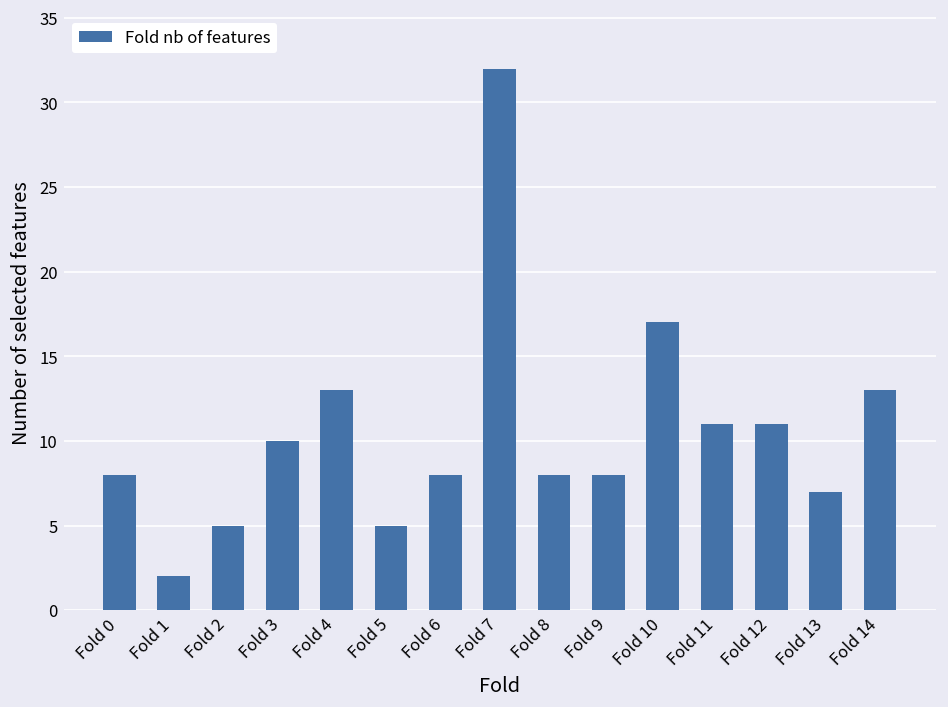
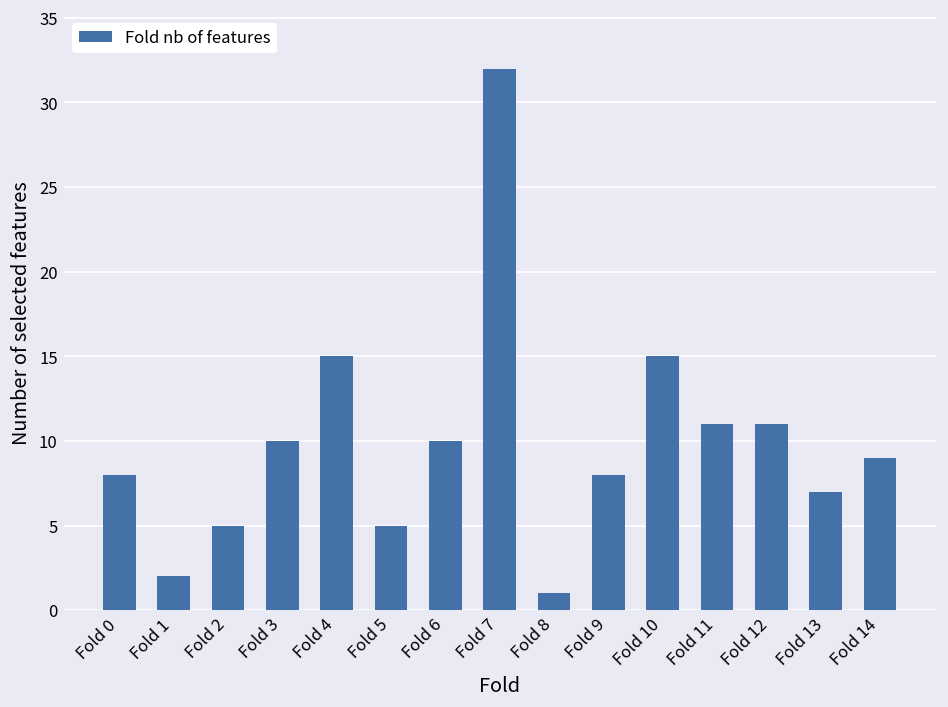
Fold 4: 13 -> 15
Fold 6: 8 -> 10
Fold 8: 8 -> 1
Fold 10: 17 -> 15
Fold 14: 13 -> 9
